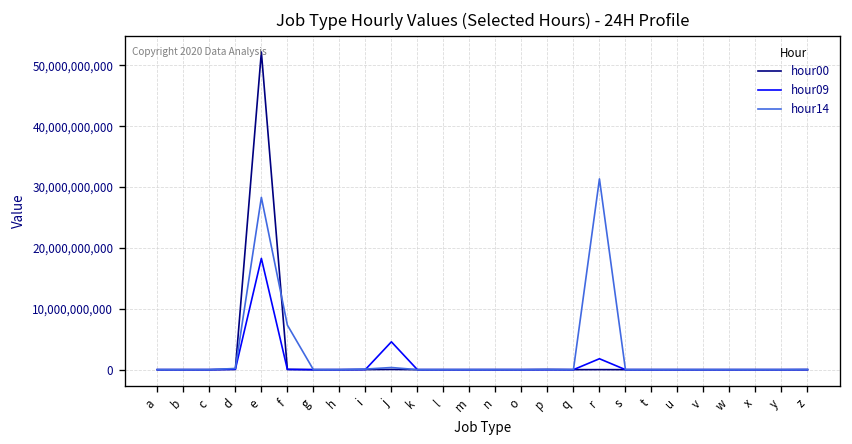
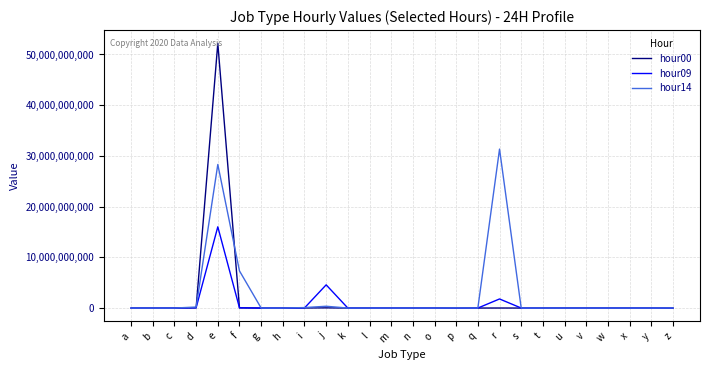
hour09, e: 18,000,000,000 -> 16,000,000,000
